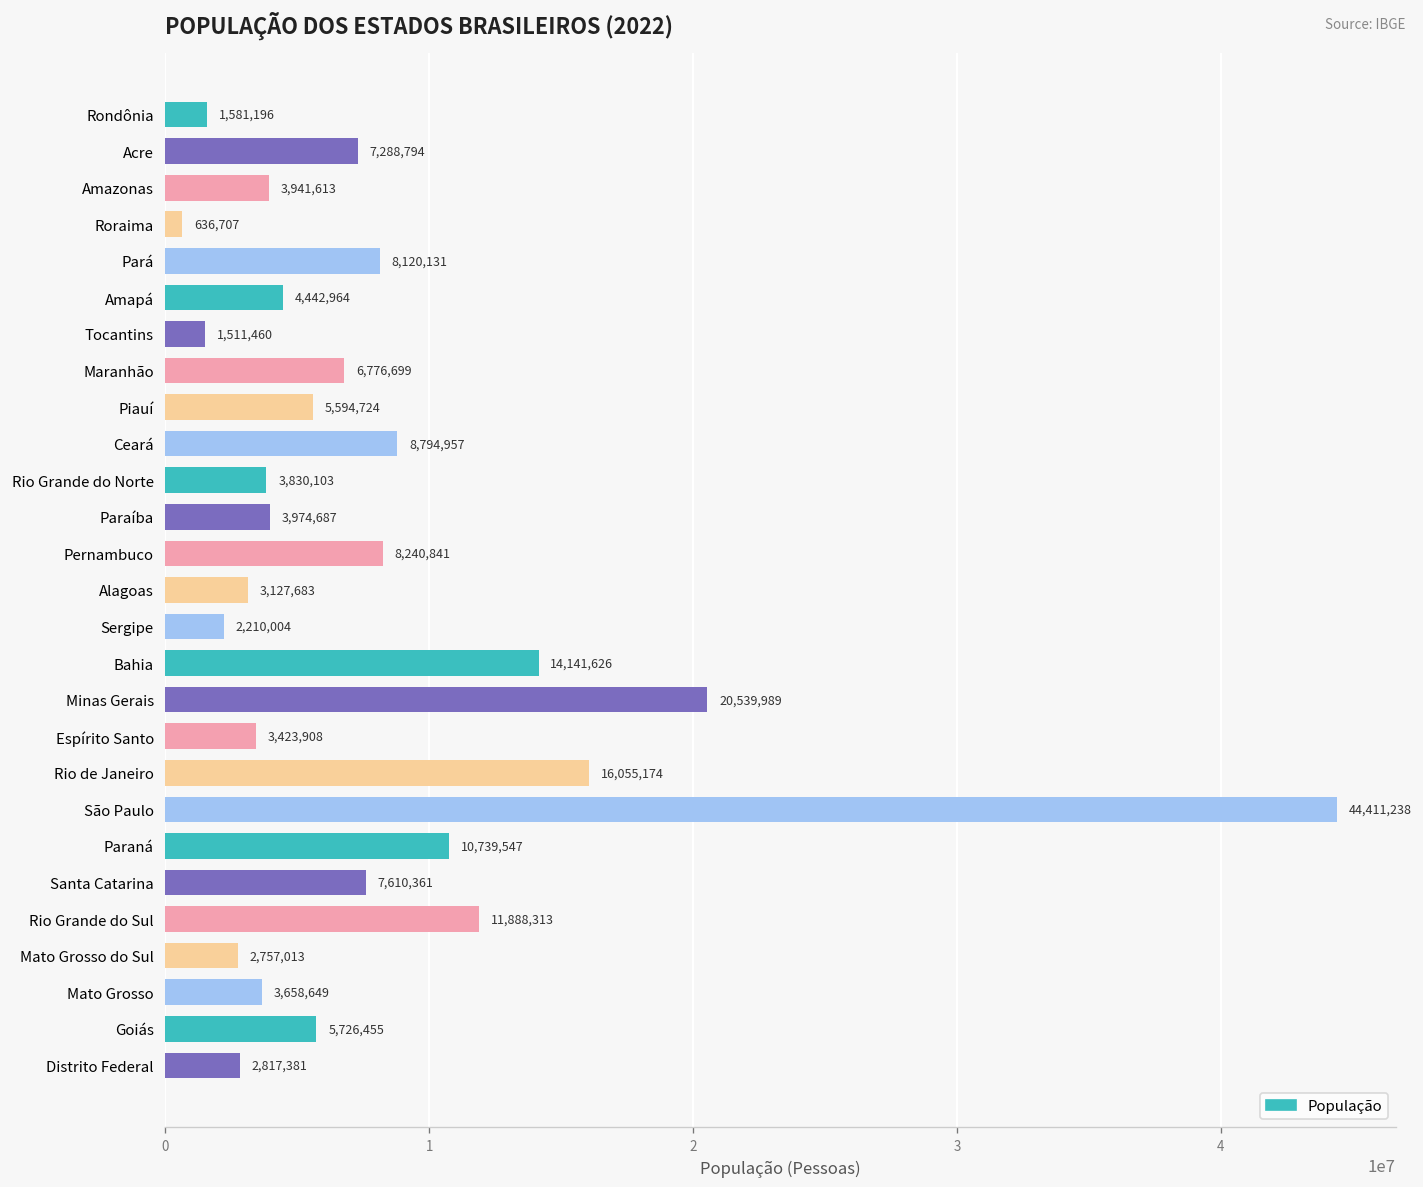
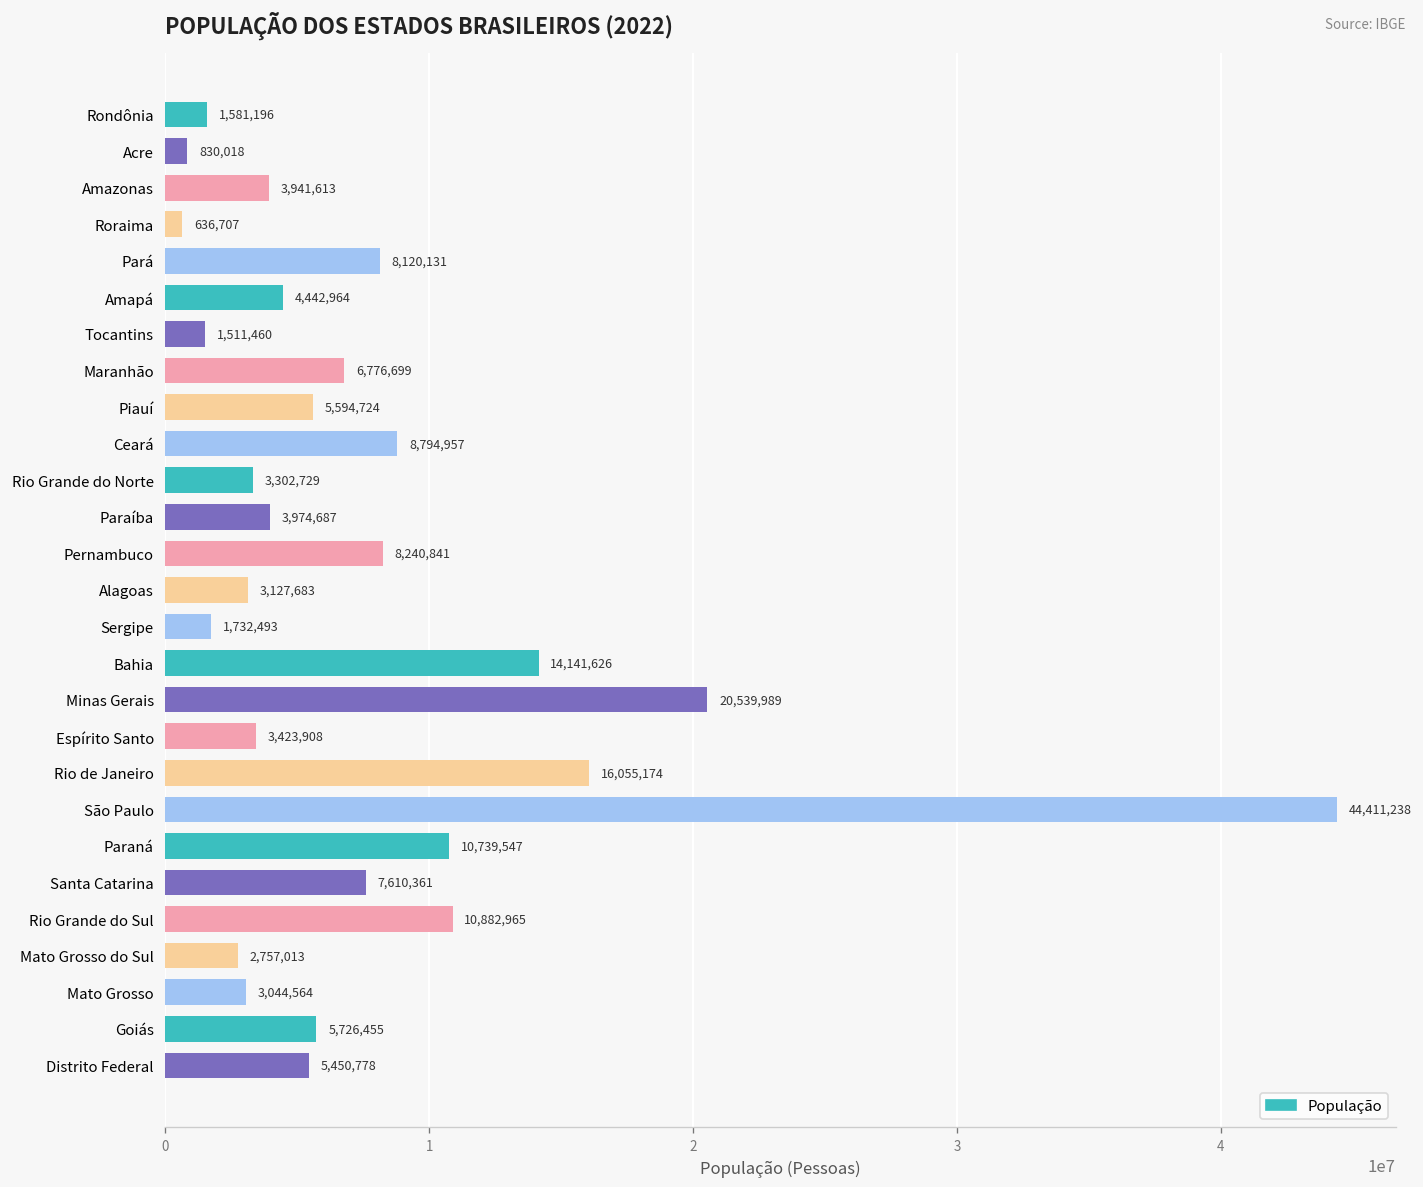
Acre: 7,288,794 -> 830,018
Rio Grande do Norte: 3,830,103 -> 3,302,729
Sergipe: 2,210,004 -> 1,732,493
Rio Grande do Sul: 11,888,313 -> 10,882,965
Mato Grosso: 3,658,649 -> 3,044,564
Distrito Federal: 2,817,381 -> 5,450,778
